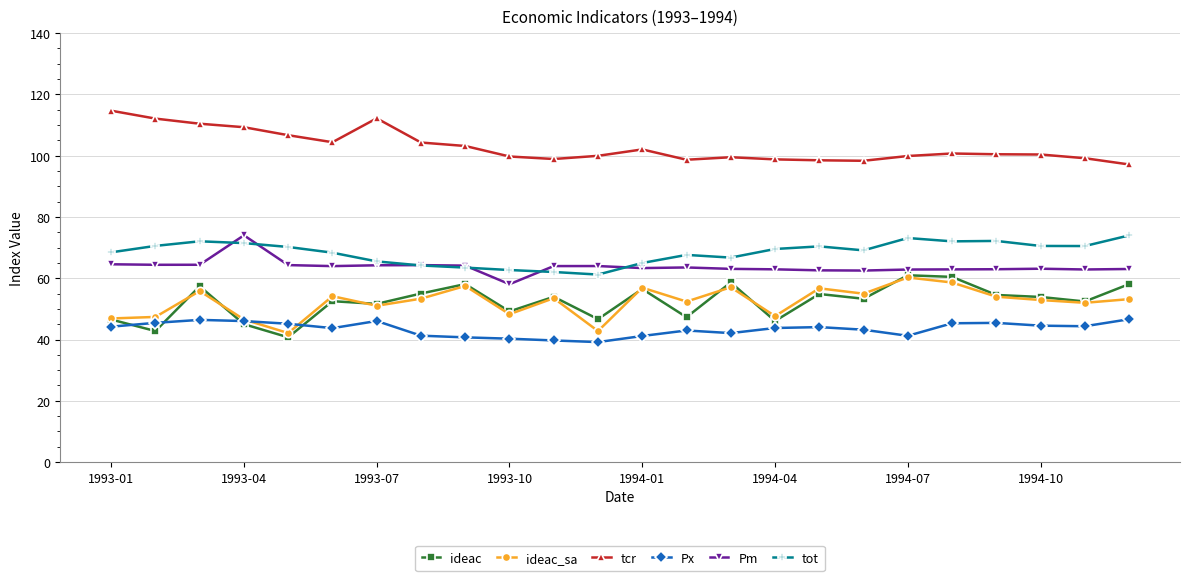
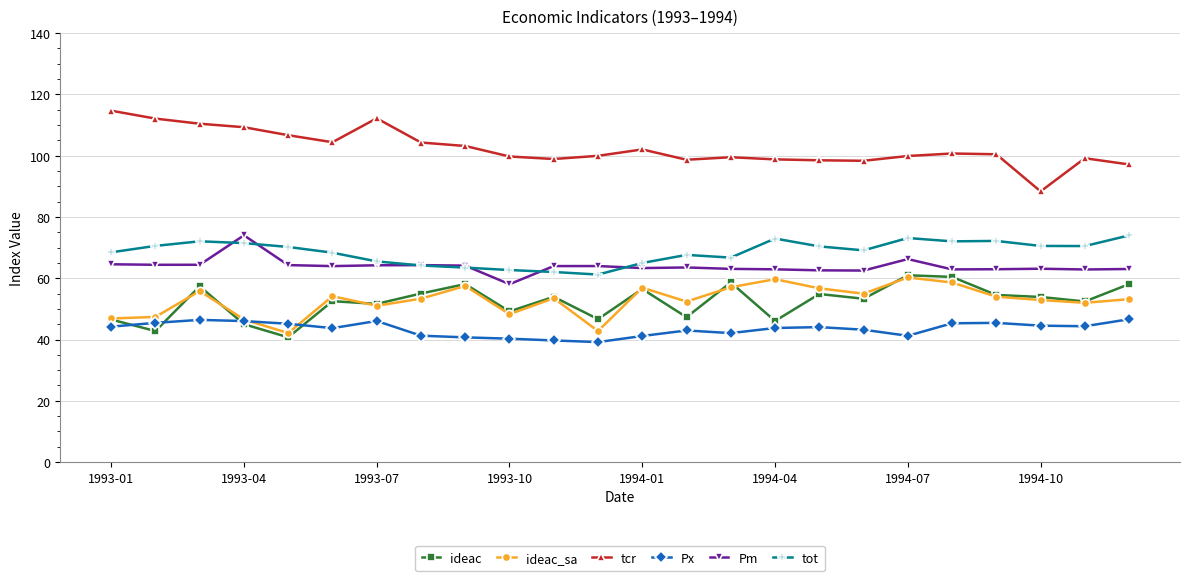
ideac_sa, 1994-04: 48 -> 60
tot, 1994-04: 70 -> 73
Pm, 1994-07: 63 -> 66
tcr, 1994-10: 100 -> 88
